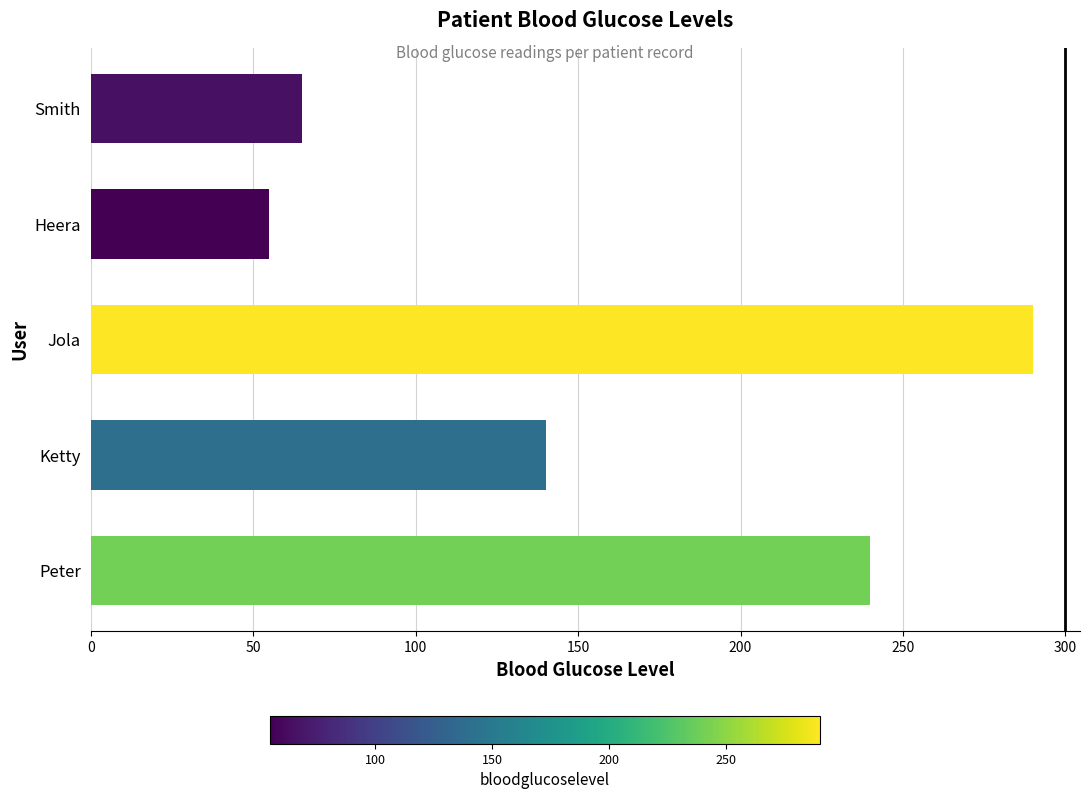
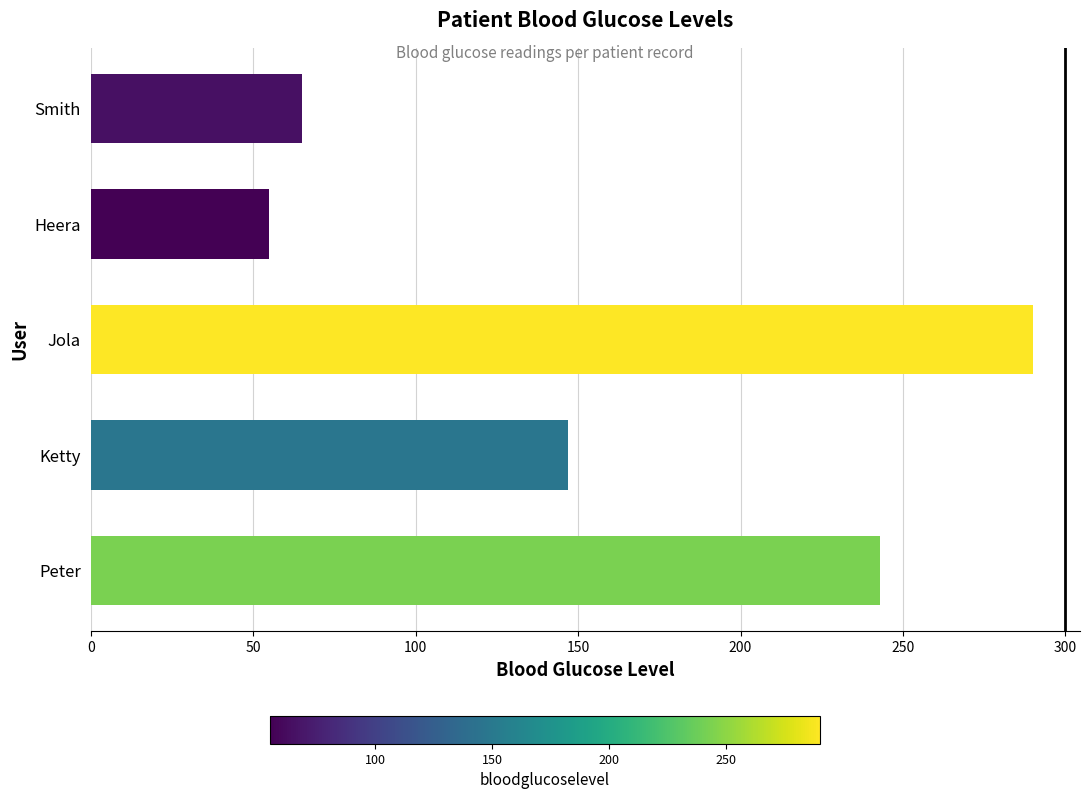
Ketty: 140 -> 147
Peter: 240 -> 243
